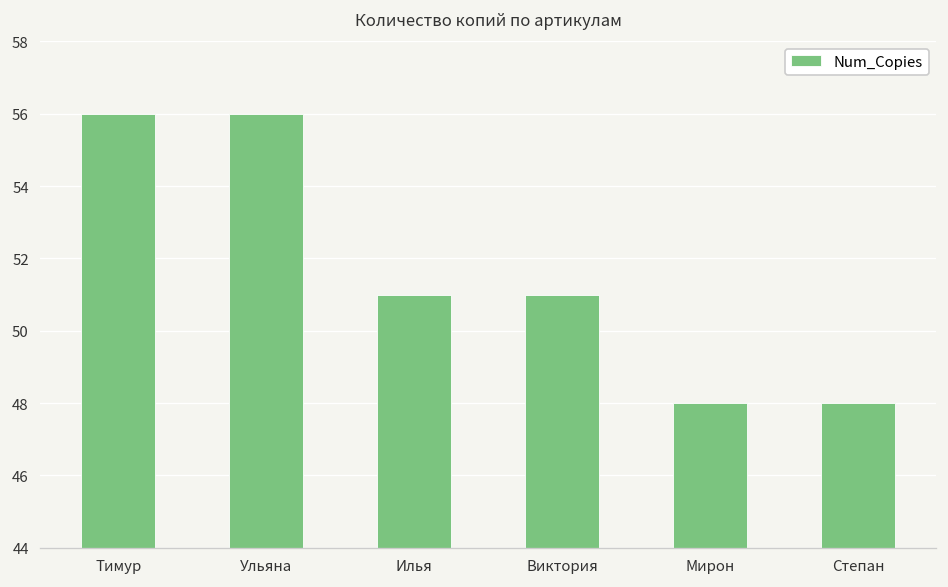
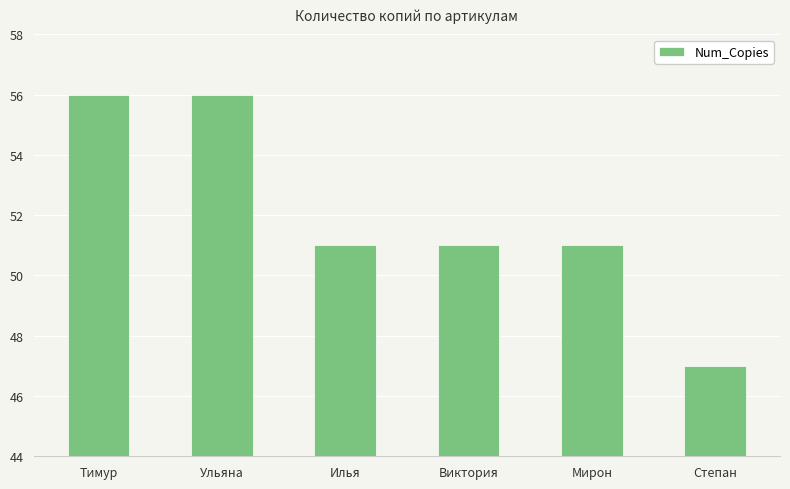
Мирон: 48 -> 51
Степан: 48 -> 47
